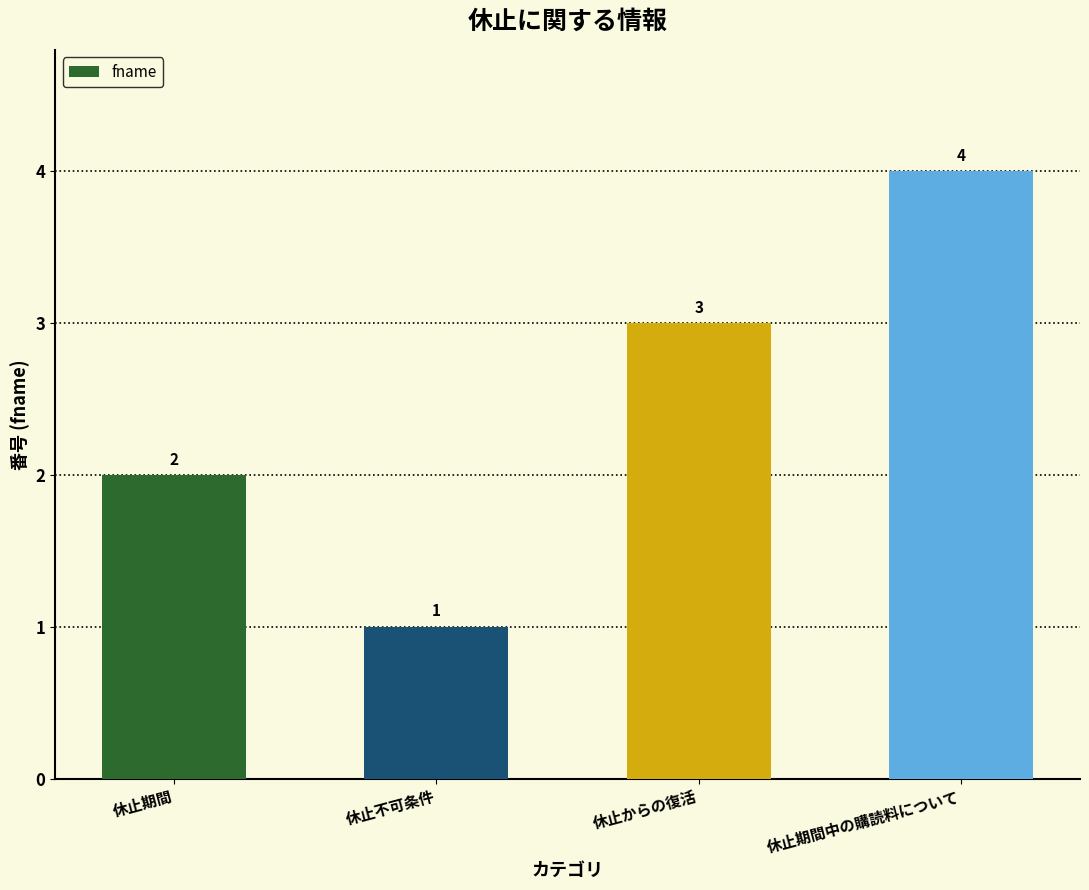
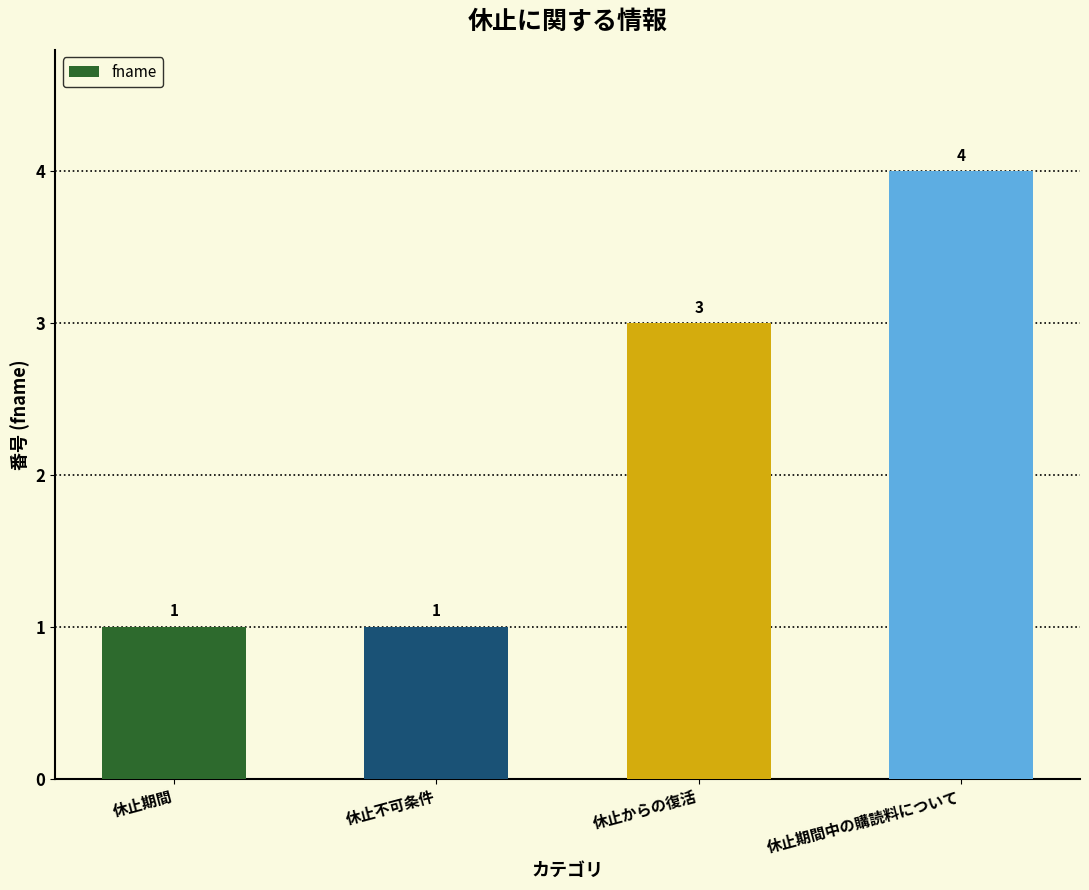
休止期間: 2 -> 1
